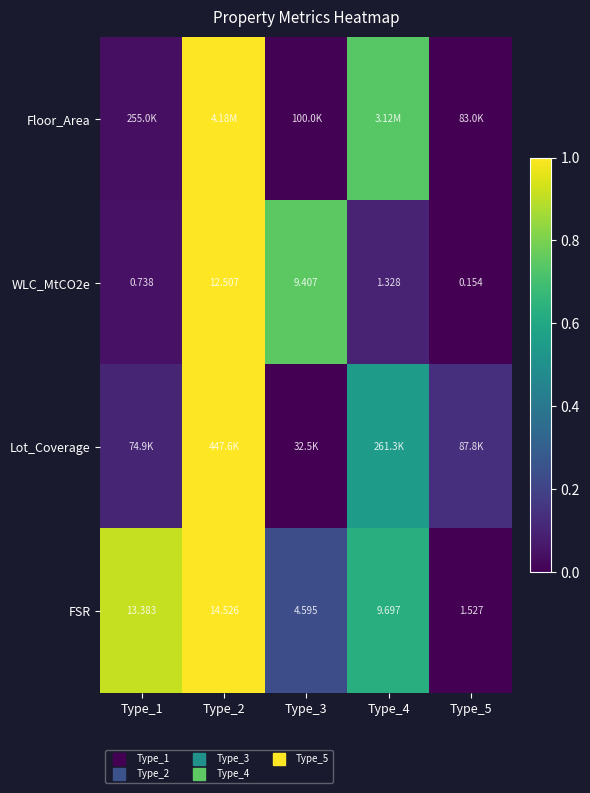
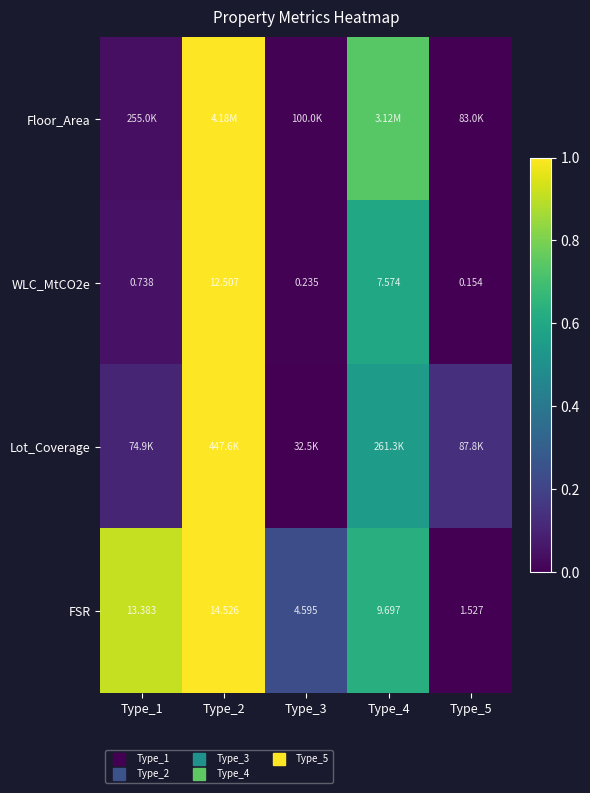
WLC_MtCO2e, Type_3: 9.407 -> 0.235
WLC_MtCO2e, Type_4: 1.328 -> 7.574
